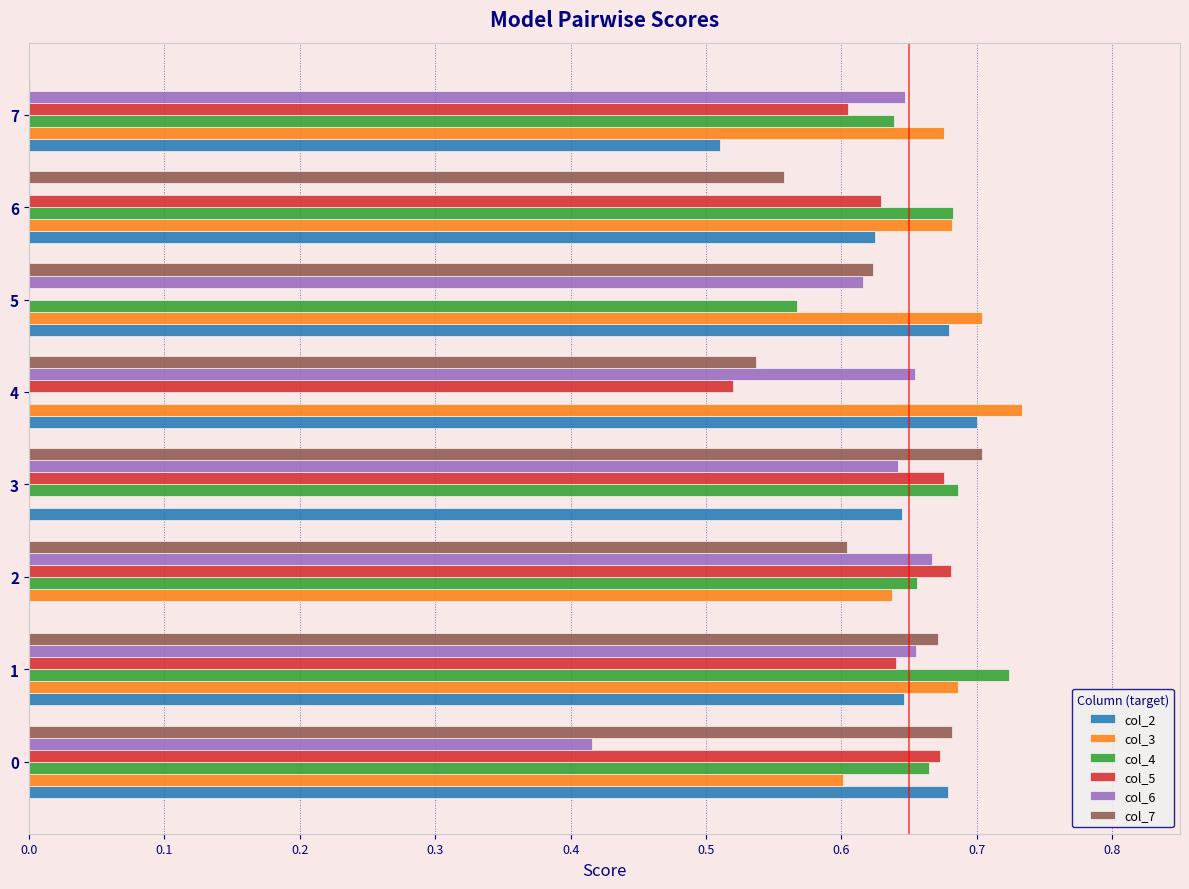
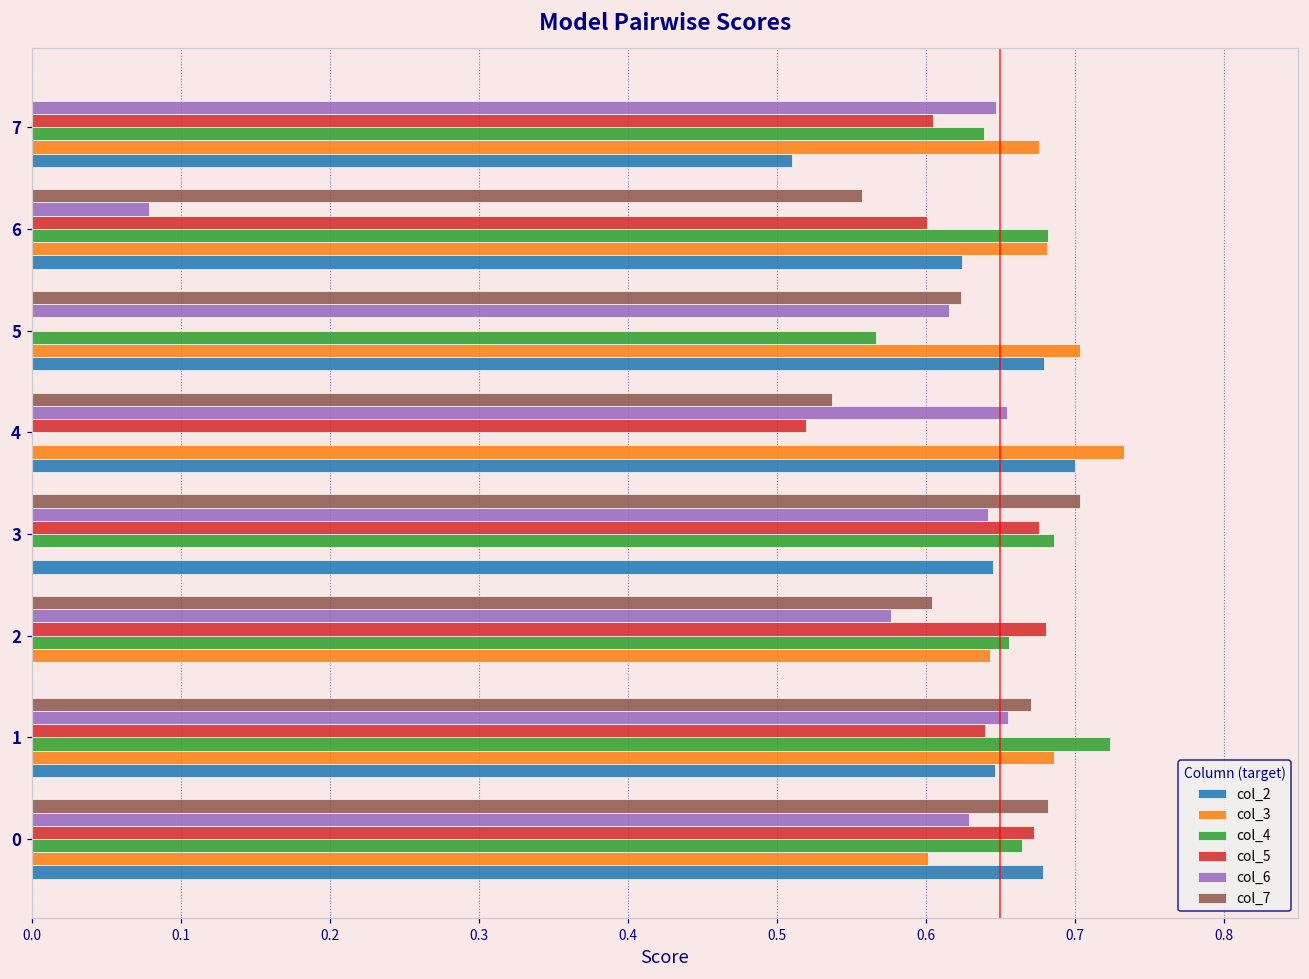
col_6, 6: 0.001 -> 0.079
col_5, 6: 0.629 -> 0.601
col_6, 2: 0.667 -> 0.577
col_3, 2: 0.637 -> 0.643
col_6, 0: 0.416 -> 0.629
